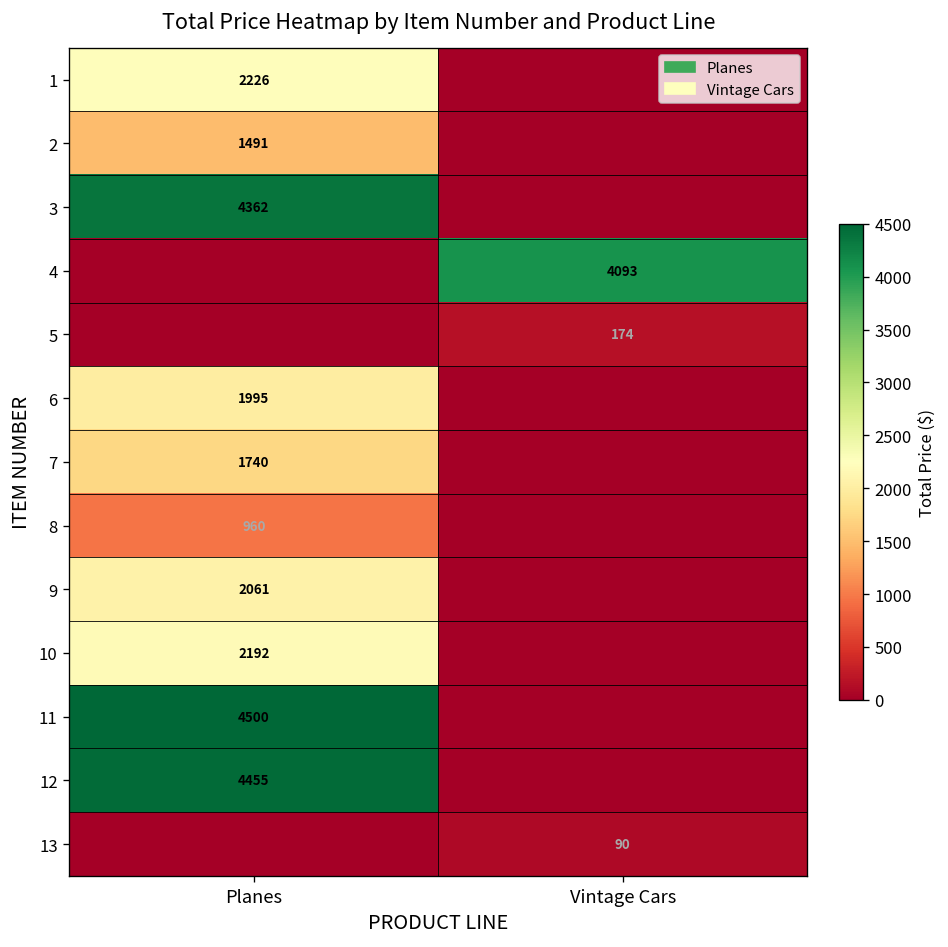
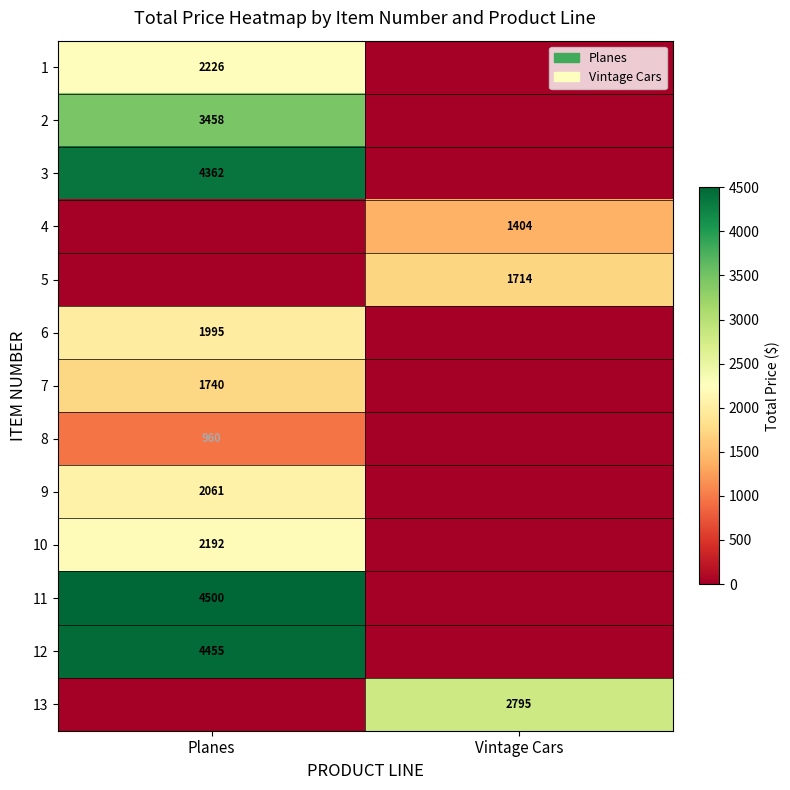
2, Planes: 1491 -> 3458
4, Vintage Cars: 4093 -> 1404
5, Vintage Cars: 174 -> 1714
13, Vintage Cars: 90 -> 2795
